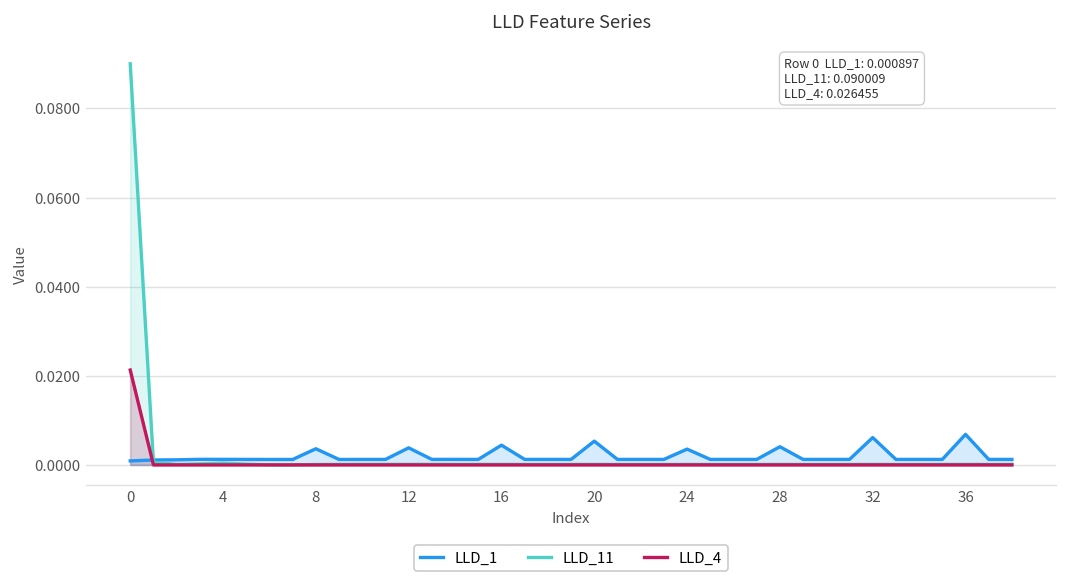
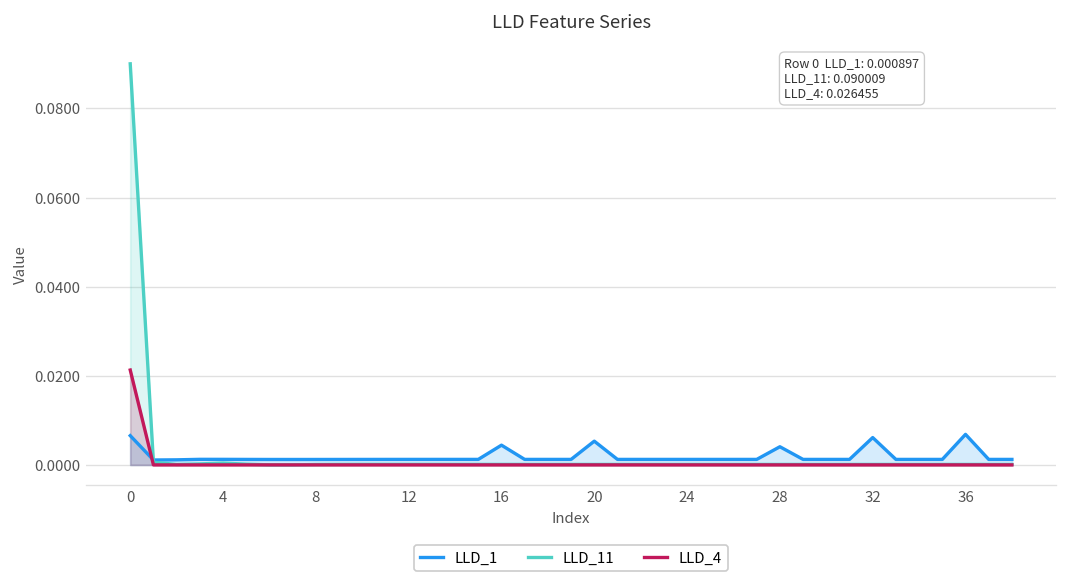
LLD_1, 0: 0.001 -> 0.007
LLD_1, 8: 0.004 -> 0.001
LLD_1, 12: 0.004 -> 0.001
LLD_1, 24: 0.004 -> 0.001
